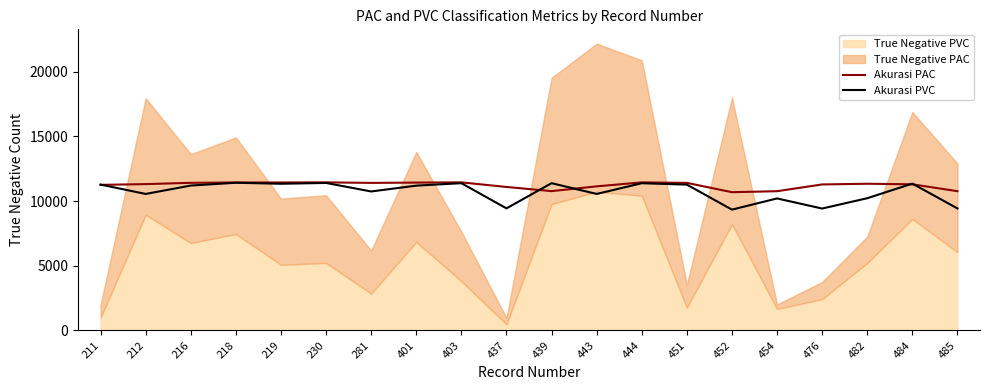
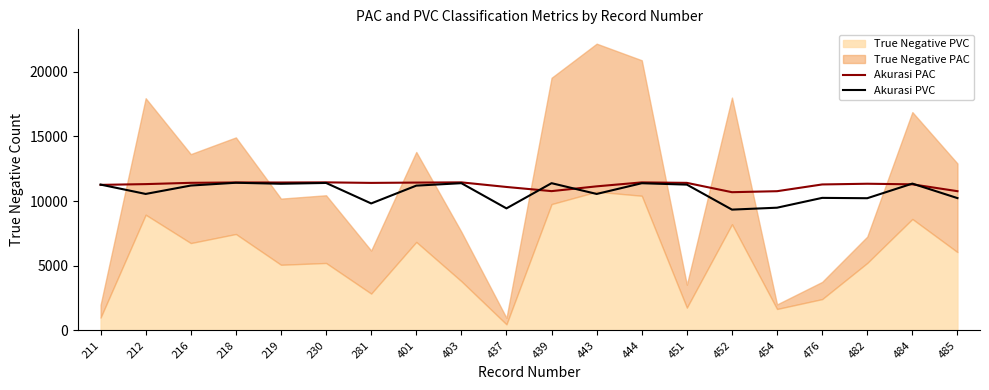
Akurasi PVC, 281: 10700 -> 9800
Akurasi PVC, 454: 10200 -> 9500
Akurasi PVC, 476: 9400 -> 10300
Akurasi PVC, 485: 9400 -> 10200
